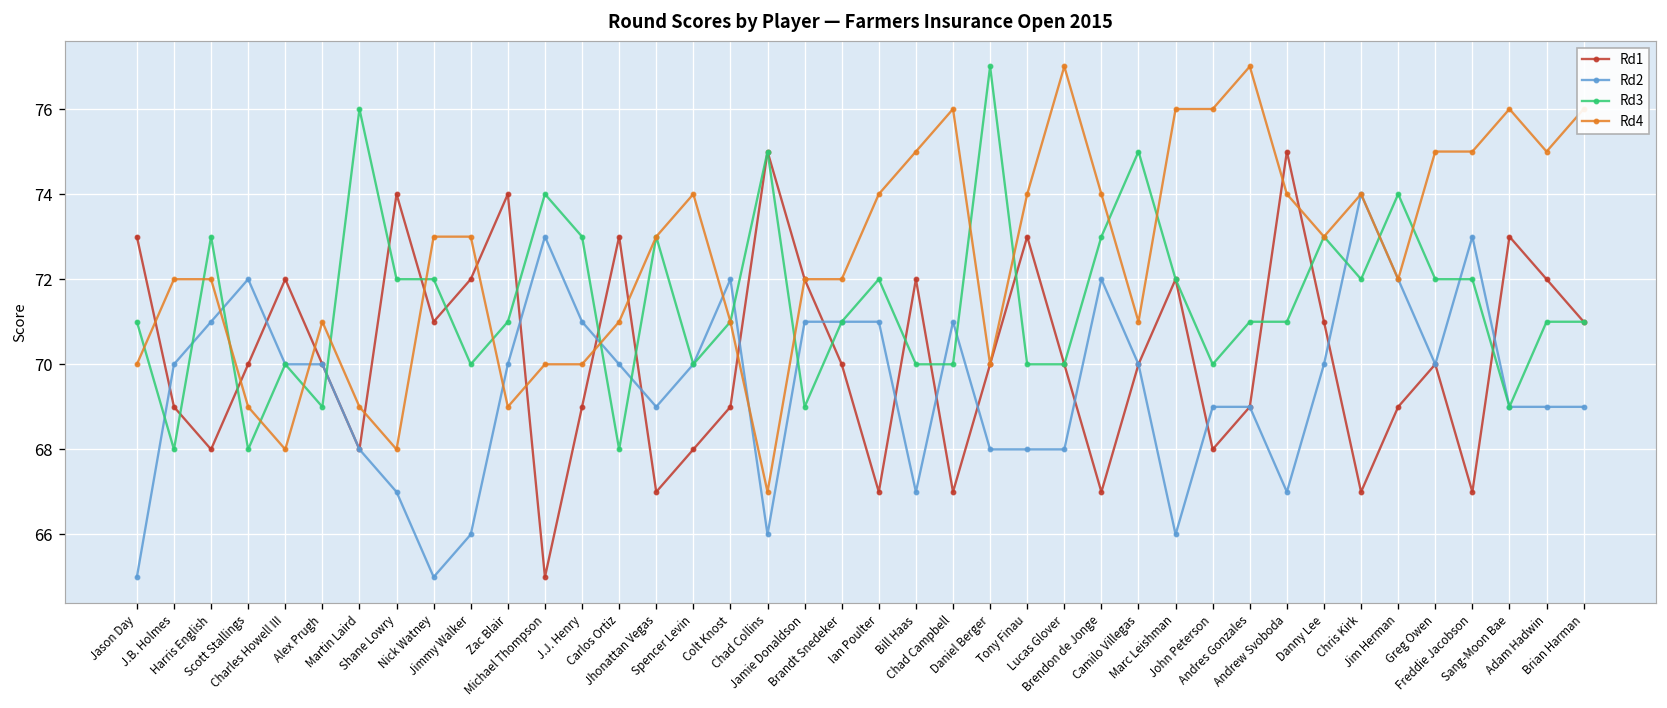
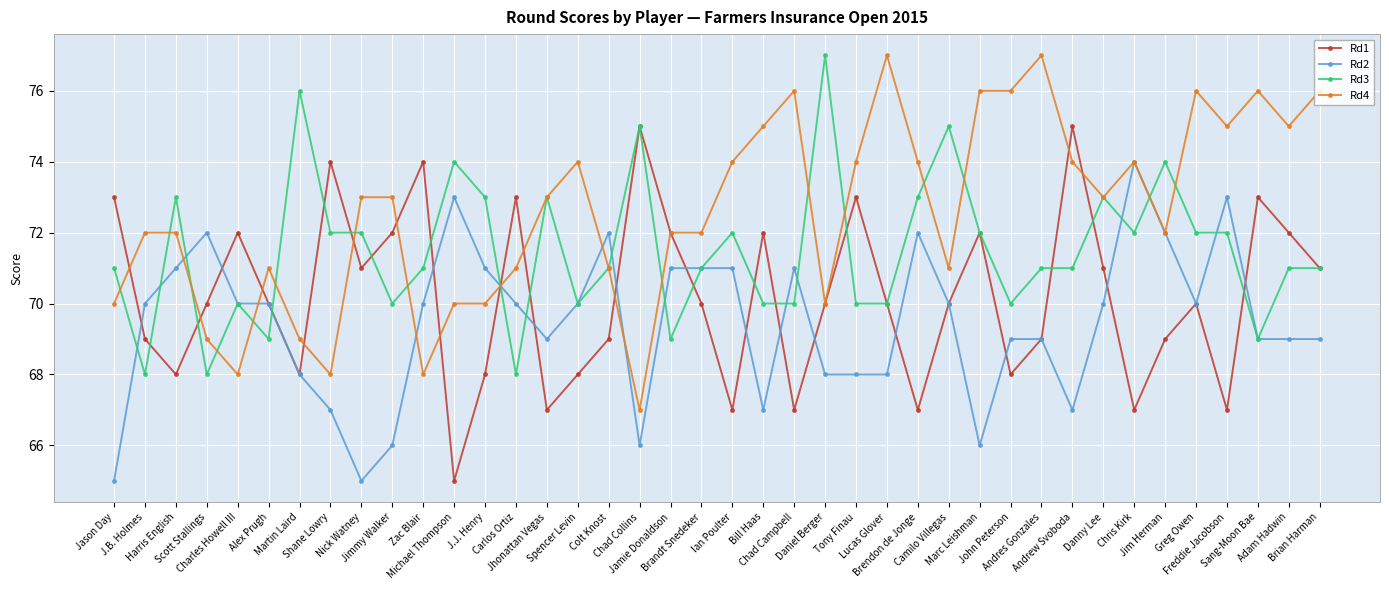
Rd4, Zac Blair: 69 -> 68
Rd1, J.J. Henry: 69 -> 68
Rd4, Greg Owen: 75 -> 76
